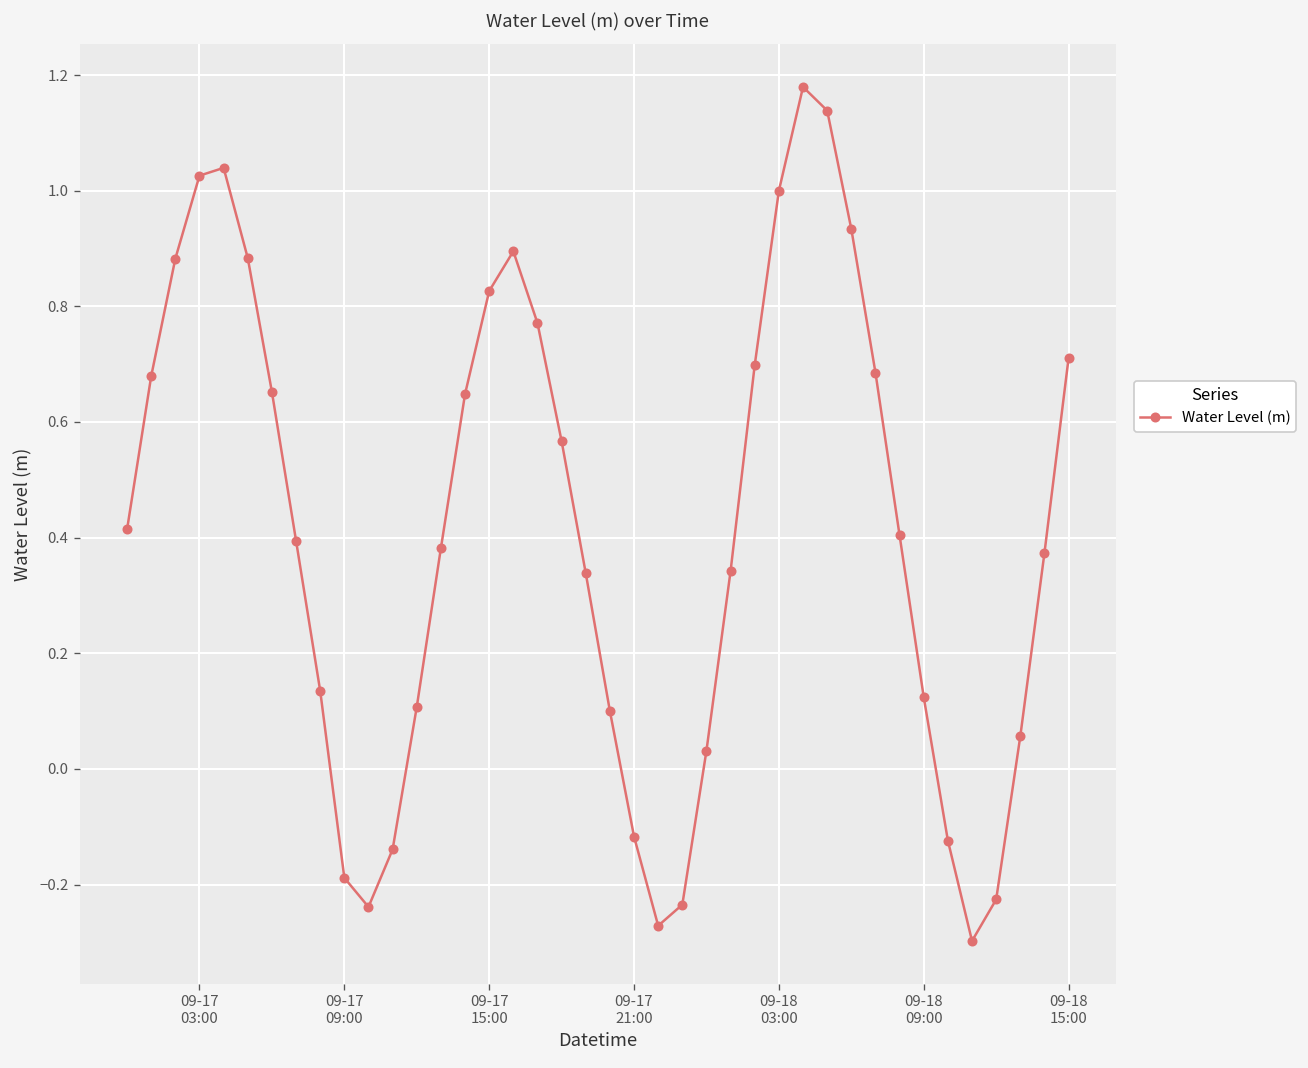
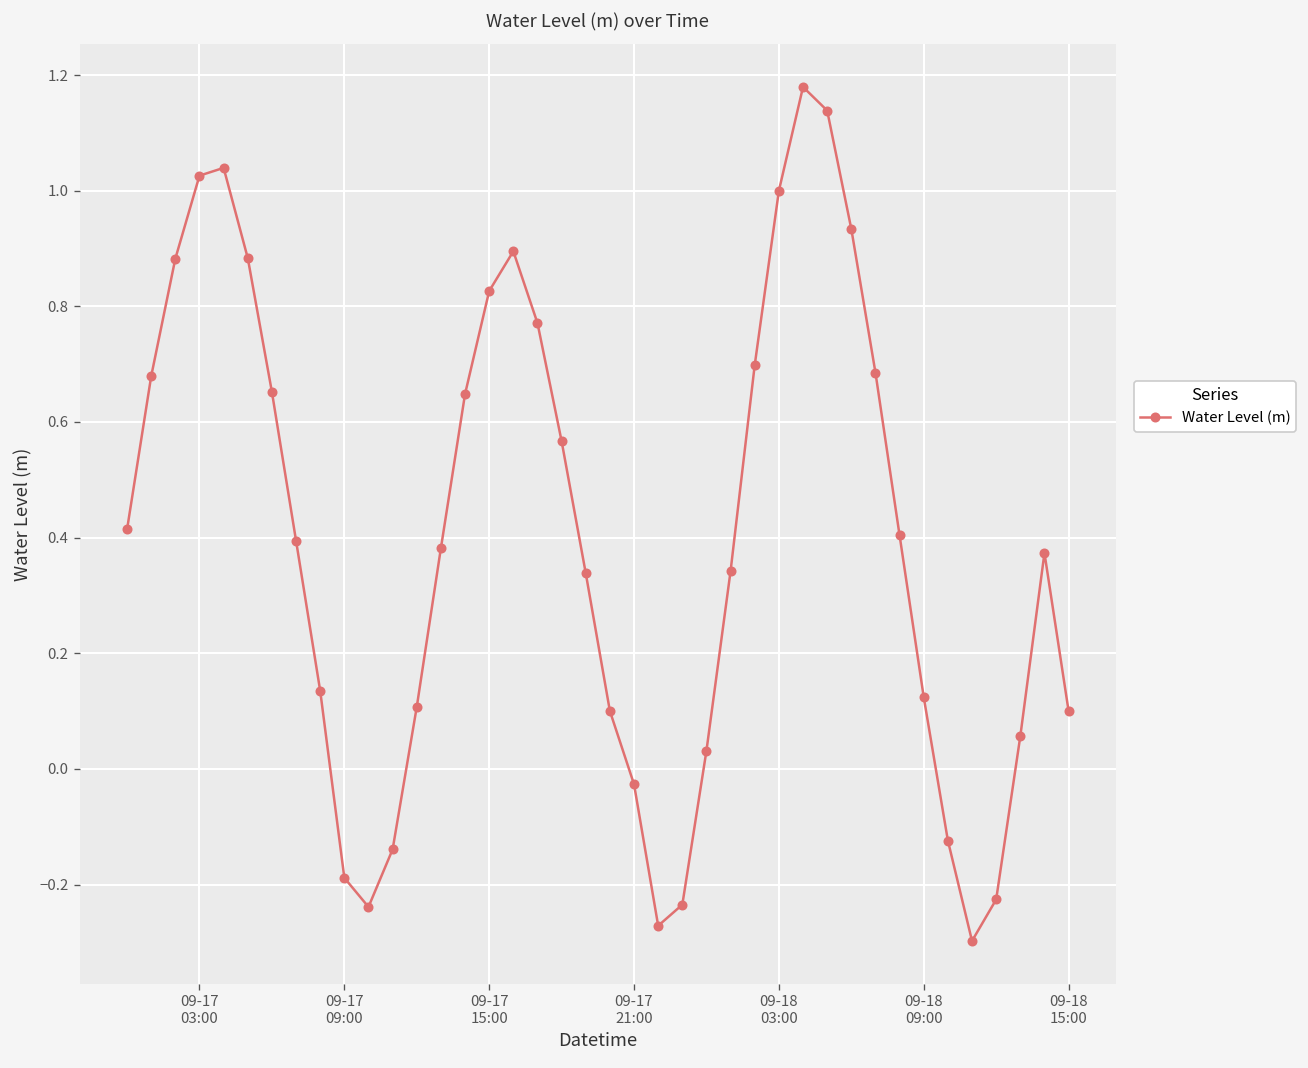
09-17 21:00: -0.12 -> -0.03
09-18 15:00: 0.71 -> 0.10
